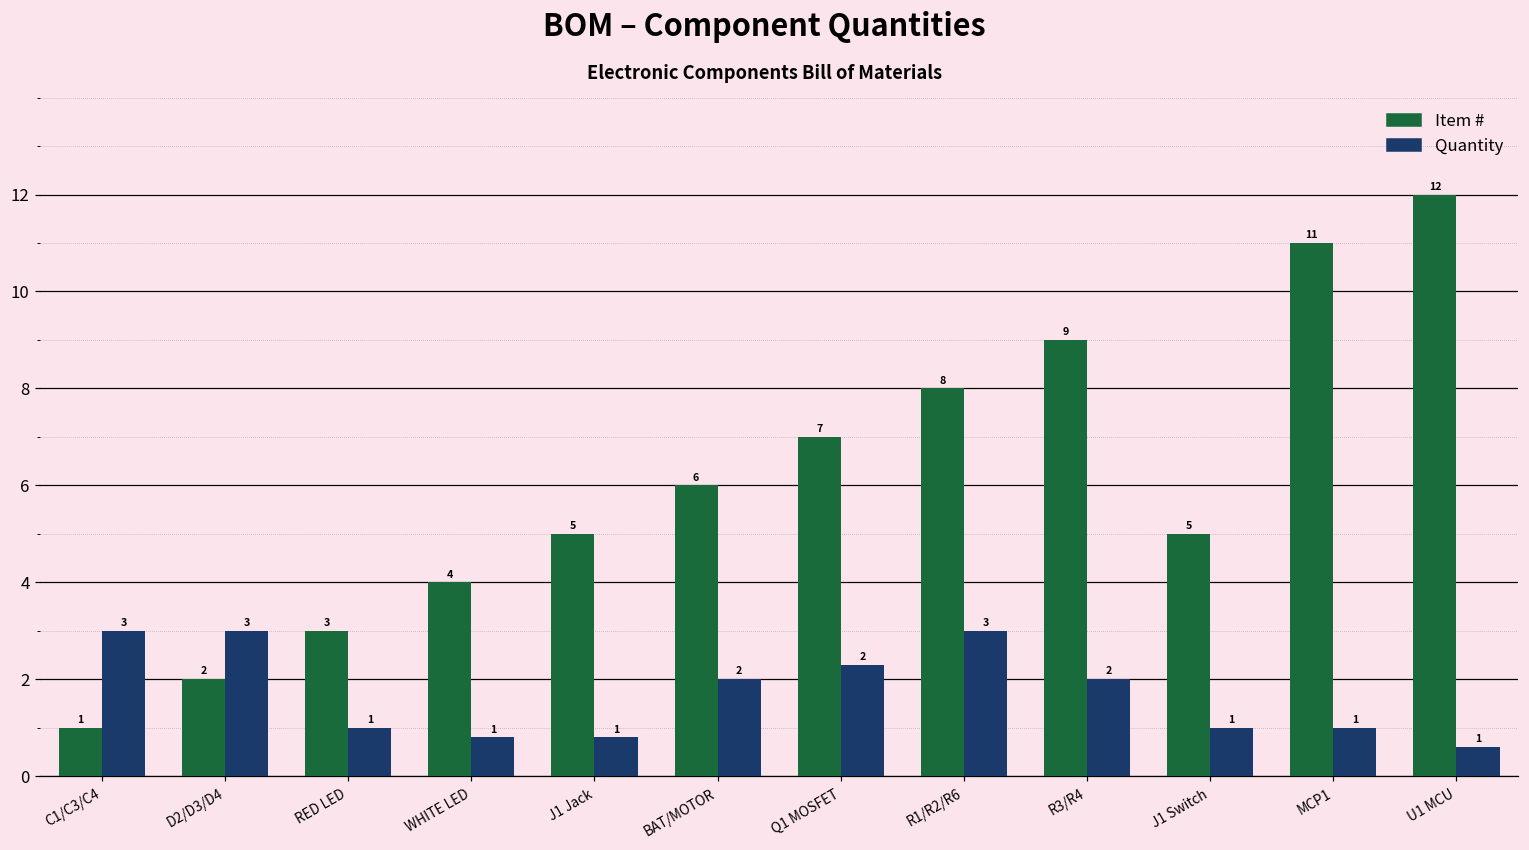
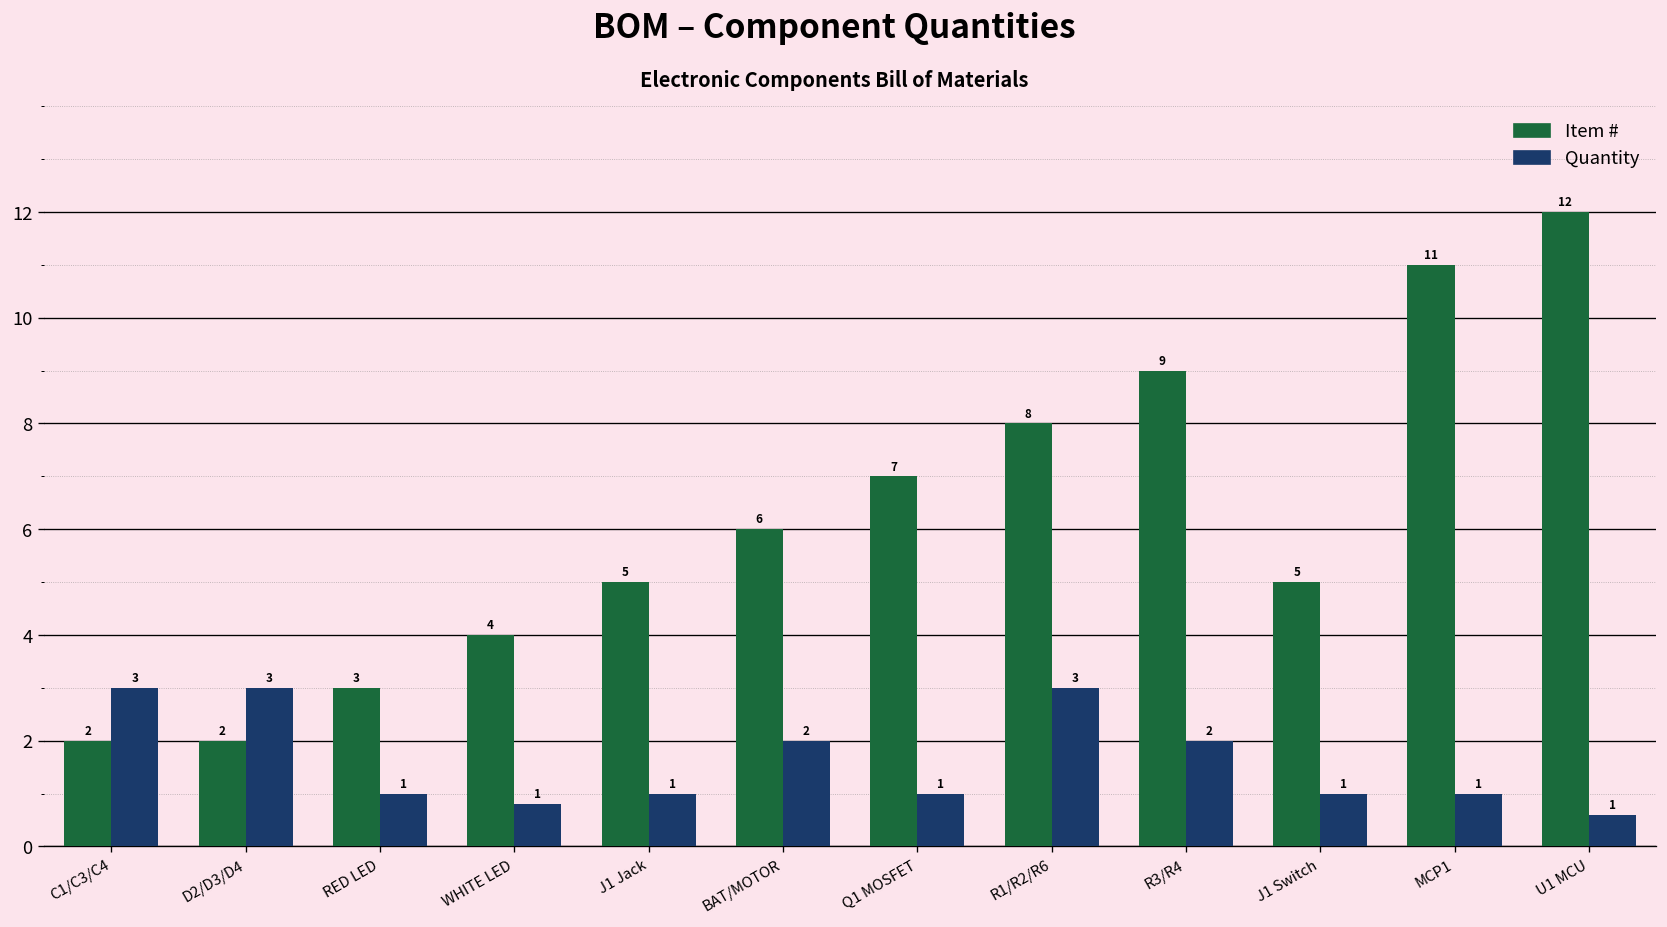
Item #, C1/C3/C4: 1 -> 2
Quantity, J1 Jack: 0.8 -> 1.0
Quantity, Q1 MOSFET: 2 -> 1
